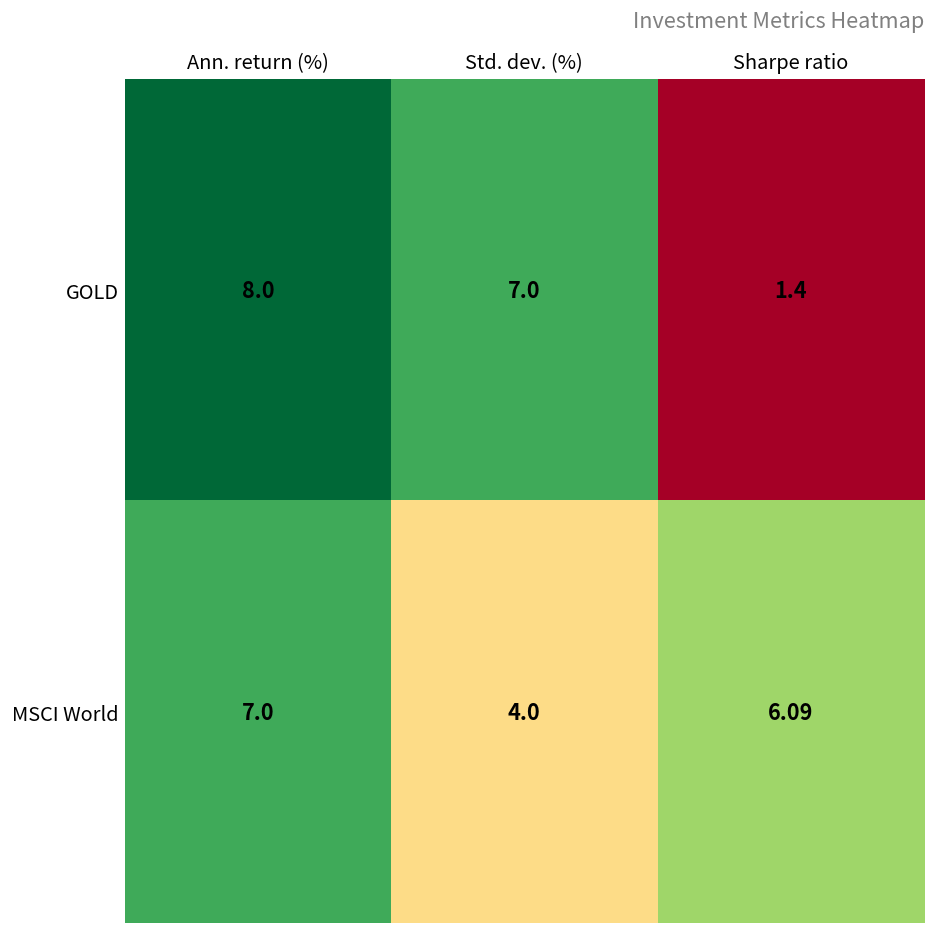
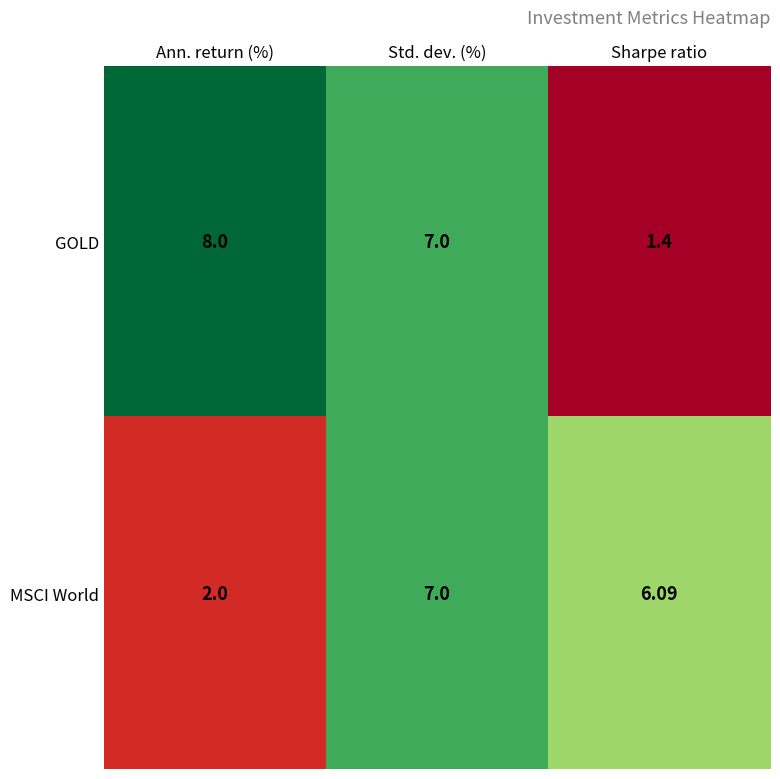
MSCI World, Ann. return (%): 7.0 -> 2.0
MSCI World, Std. dev. (%): 4.0 -> 7.0
